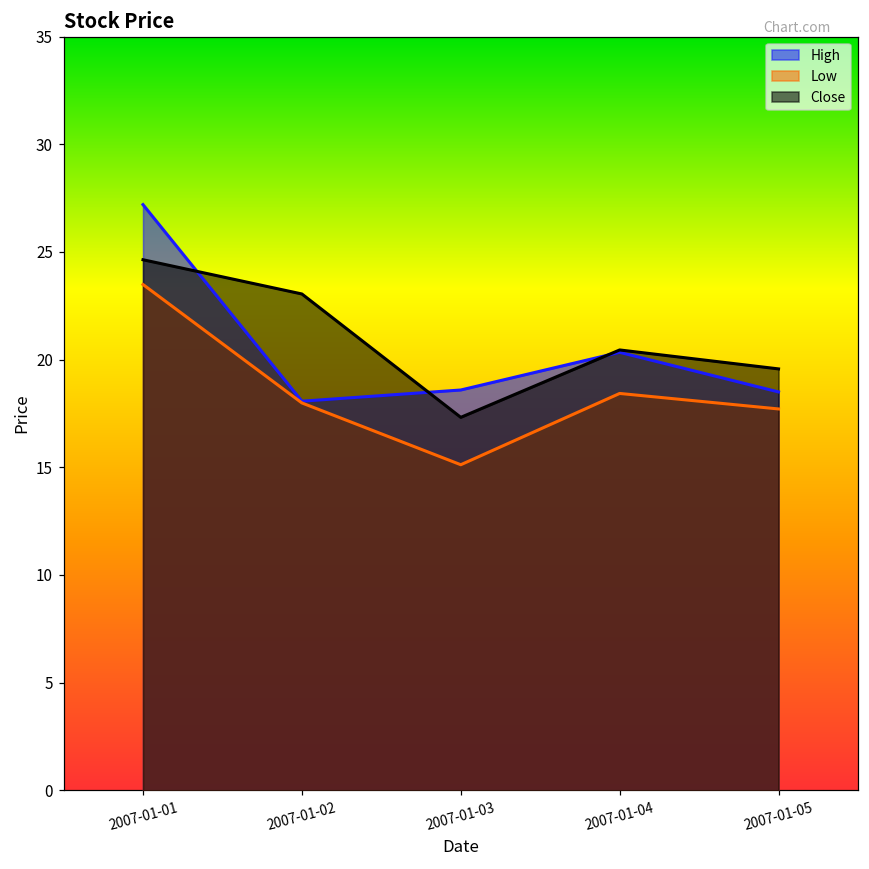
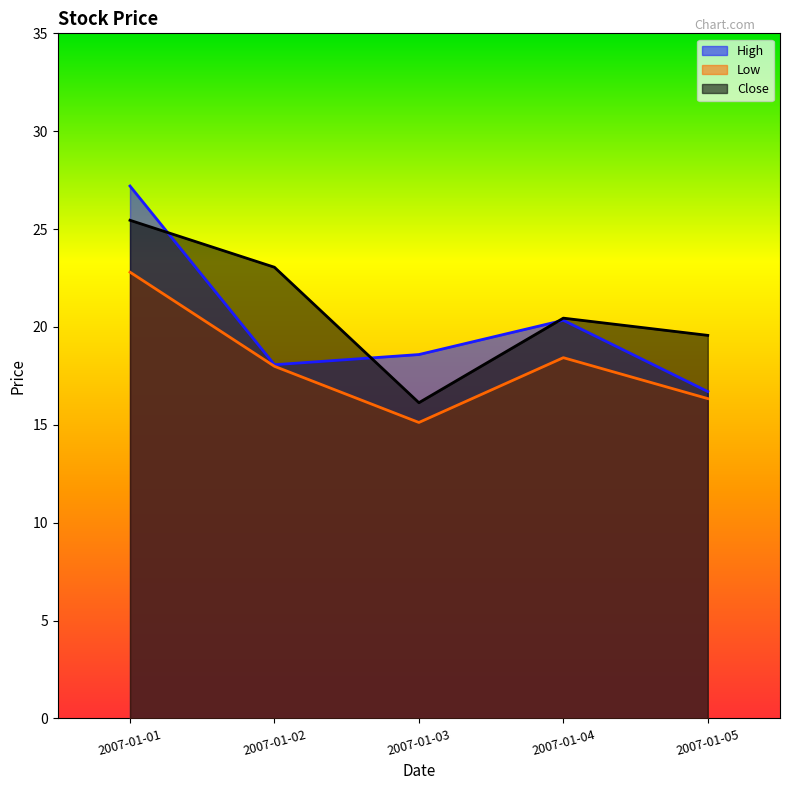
Low, 2007-01-01: 23.5 -> 22.8
Close, 2007-01-01: 24.6 -> 25.5
Close, 2007-01-03: 17.3 -> 16.1
High, 2007-01-05: 18.5 -> 16.7
Low, 2007-01-05: 17.7 -> 16.3
